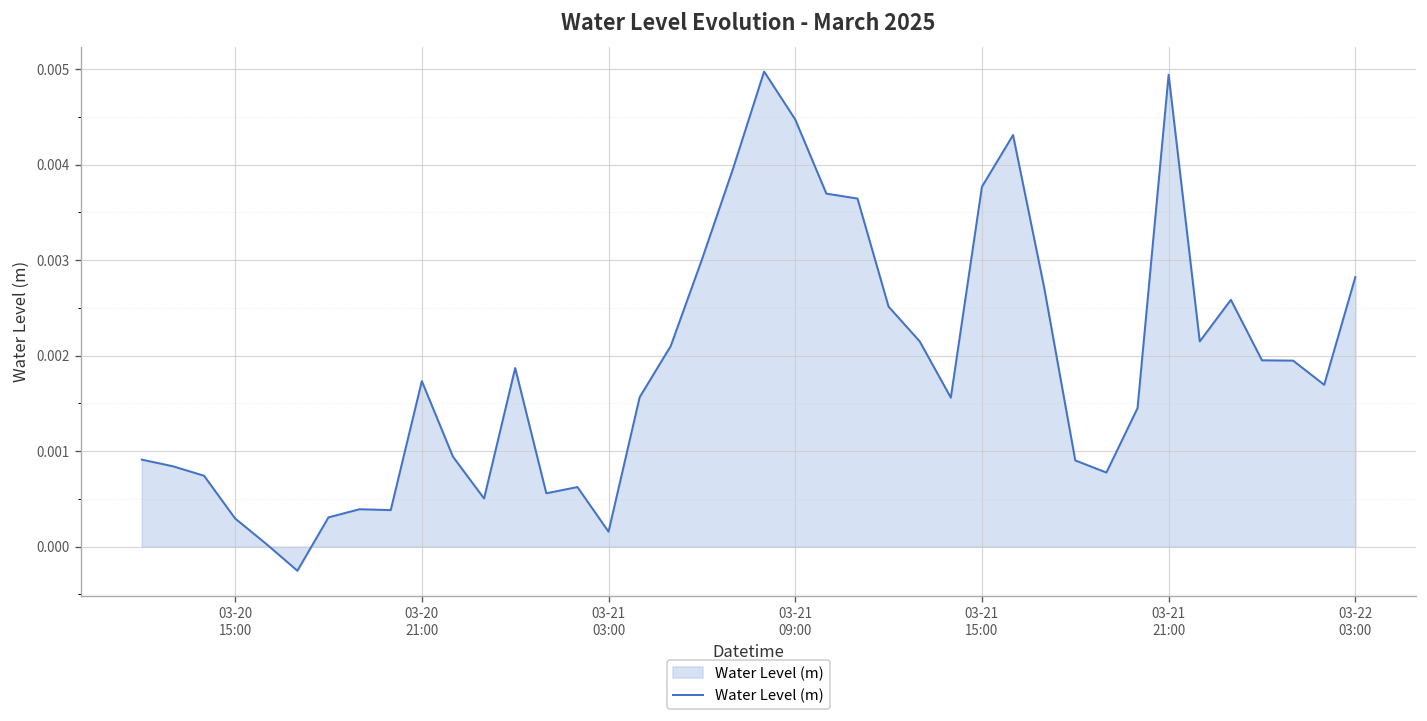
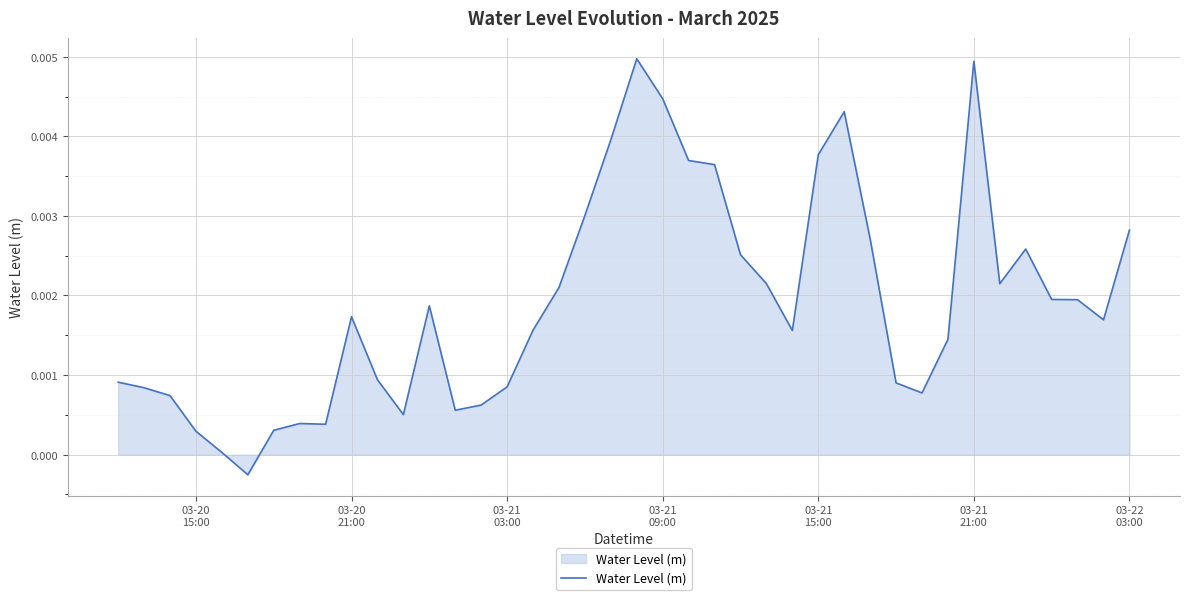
Water Level (m), 03-21 03:00: 0.0002 -> 0.0009
